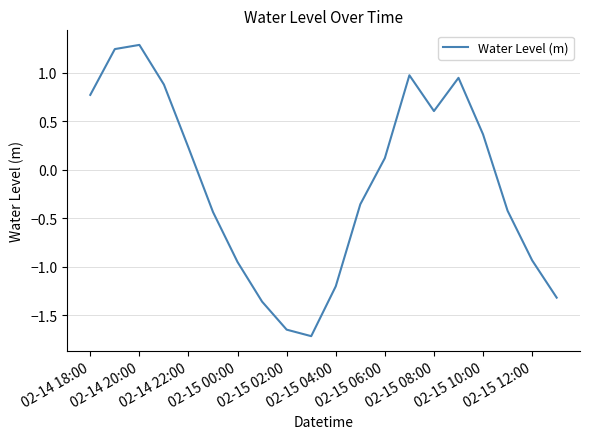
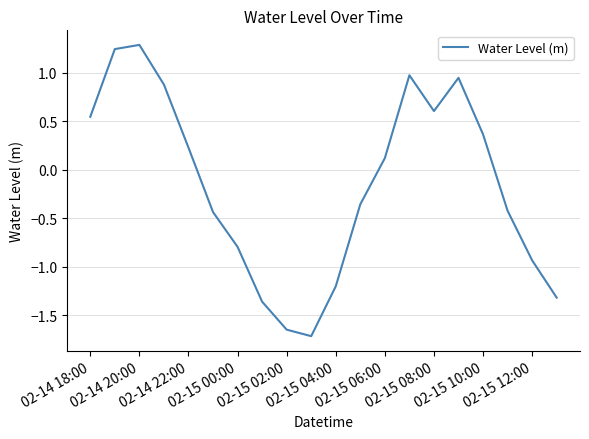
02-14 18:00: 0.8 -> 0.5
02-15 00:00: -1.0 -> -0.8
